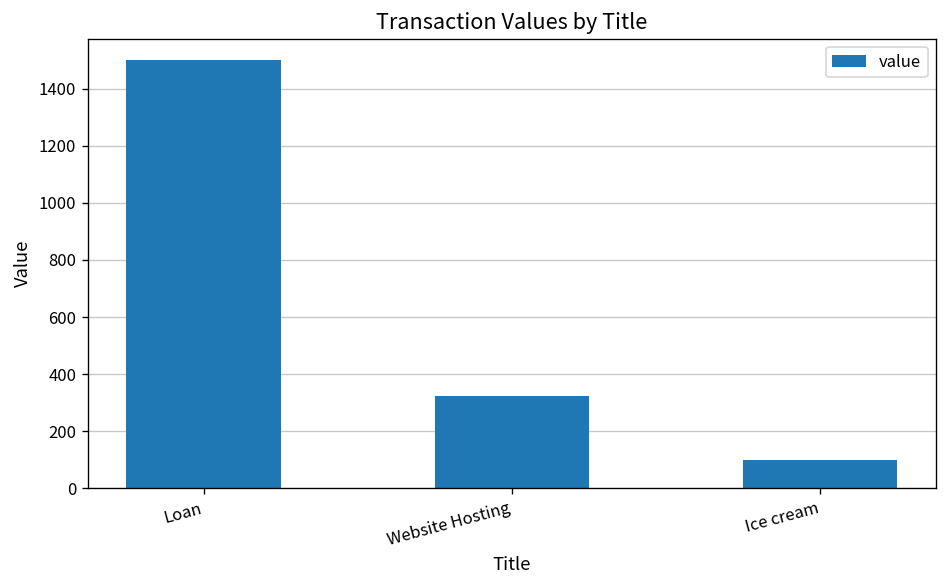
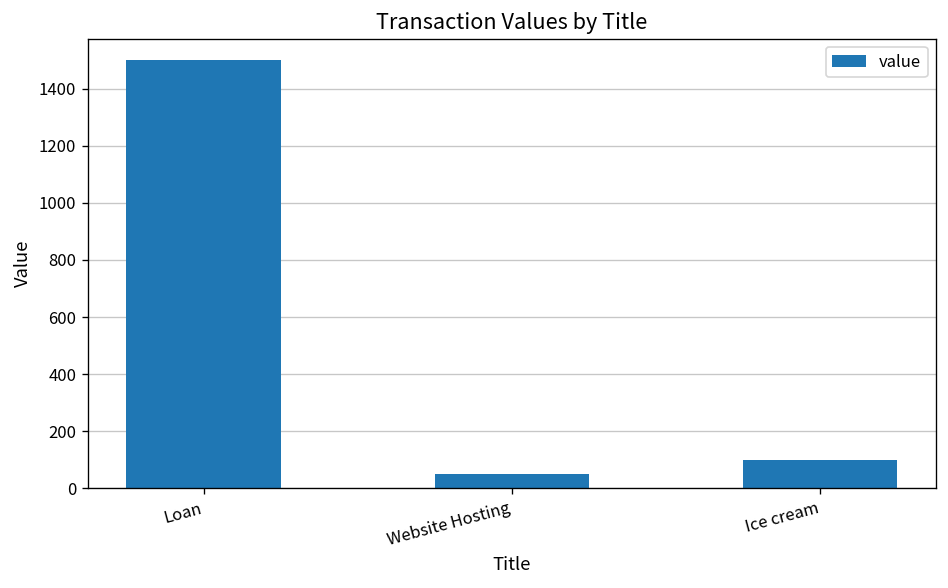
Website Hosting: 320 -> 50
